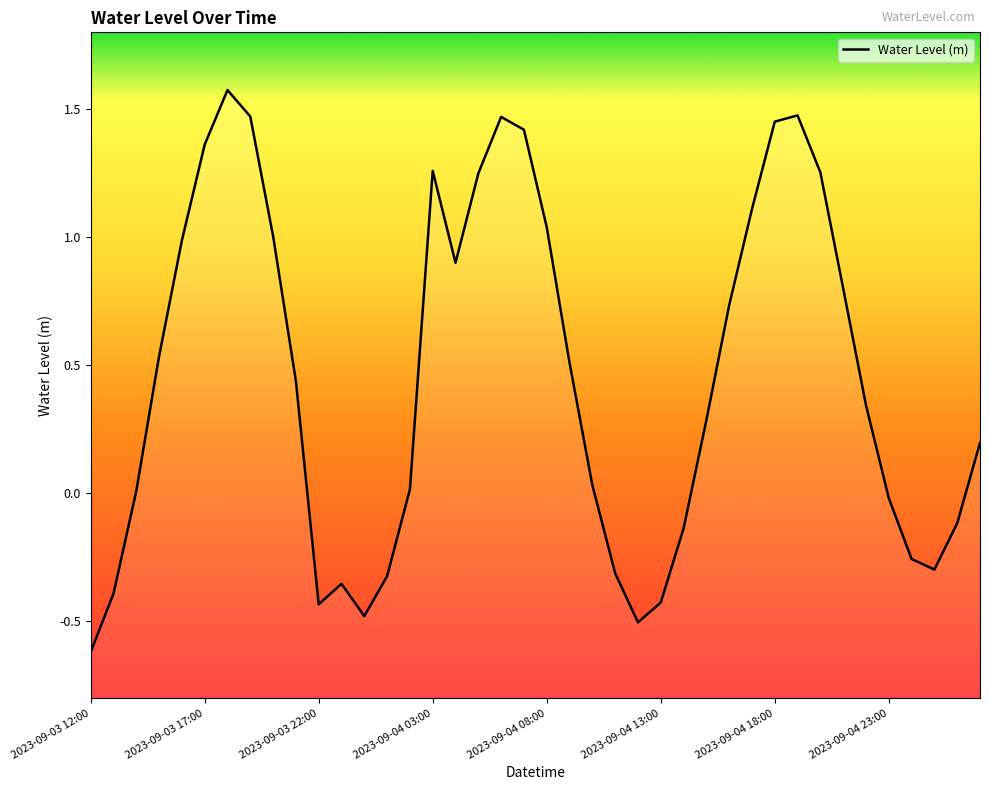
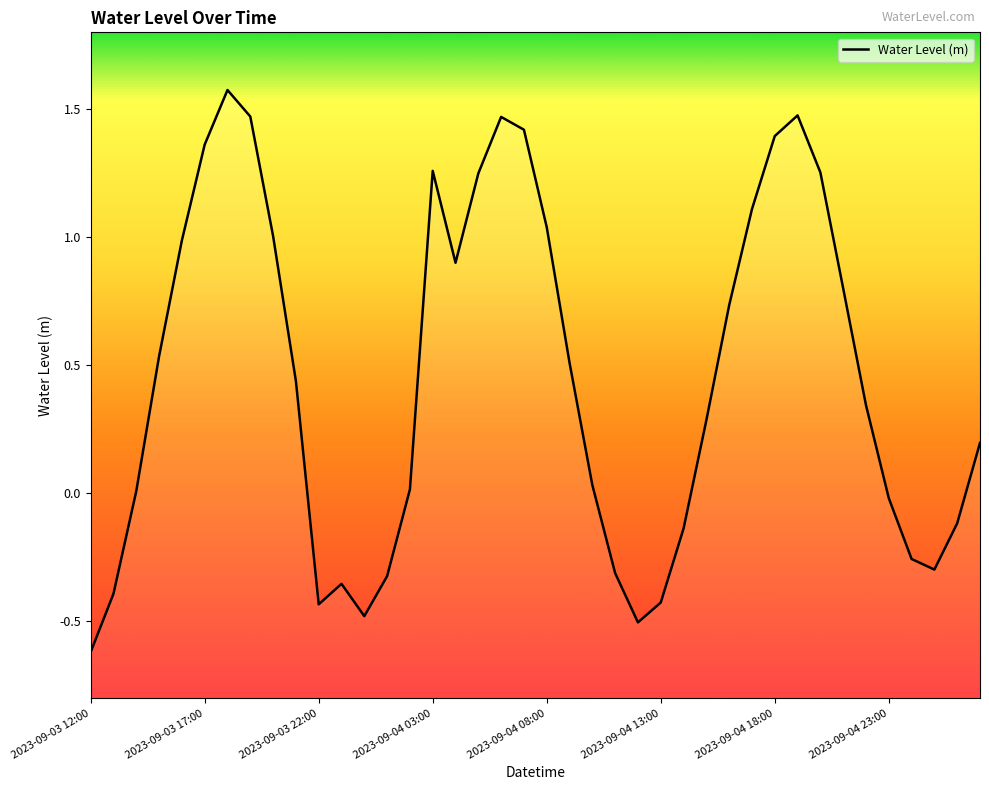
2023-09-04 18:00: 1.45 -> 1.40
